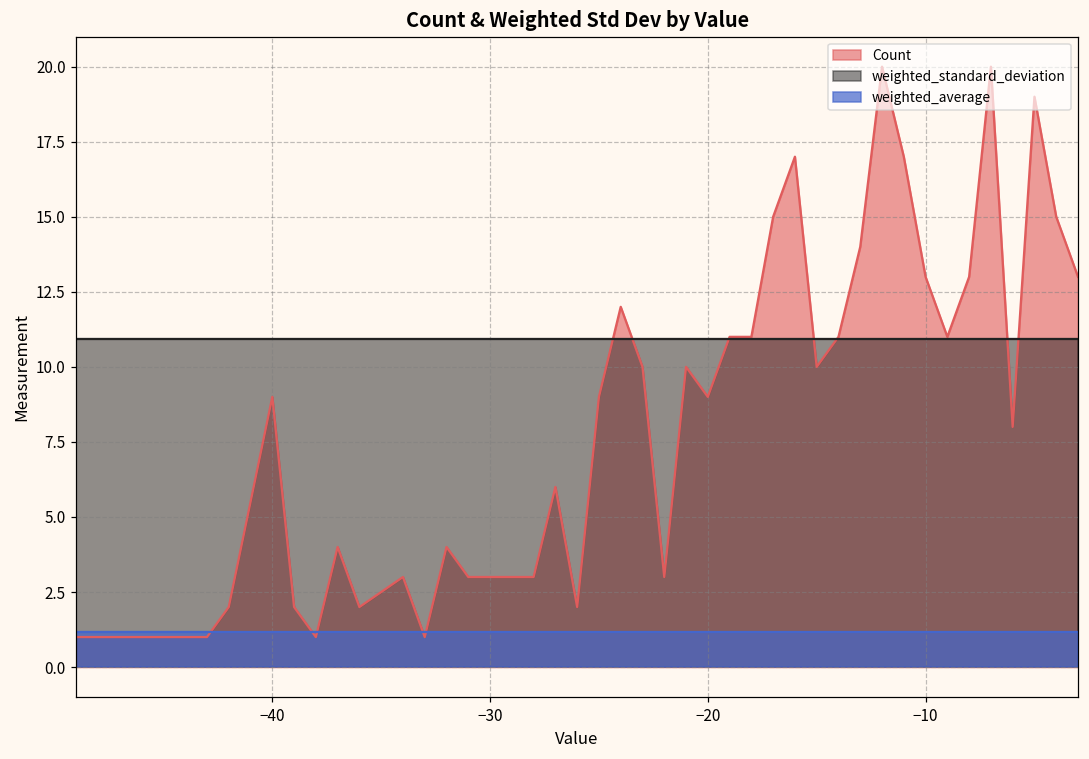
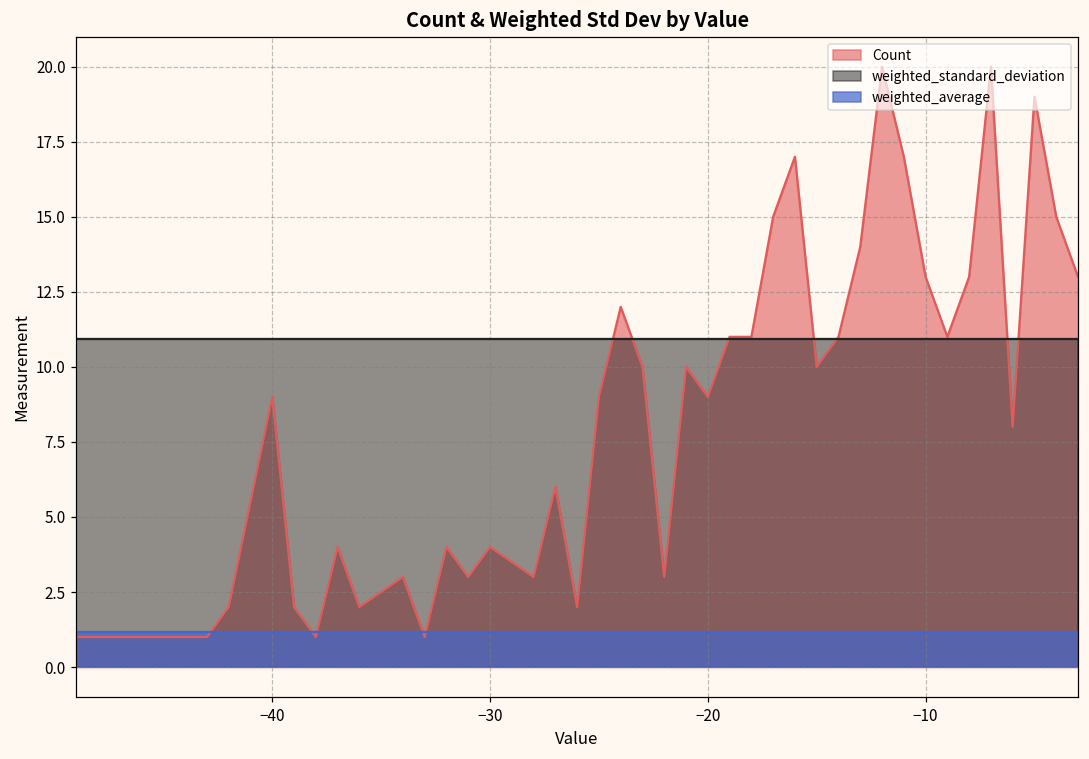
Count, −30: 3 -> 4
